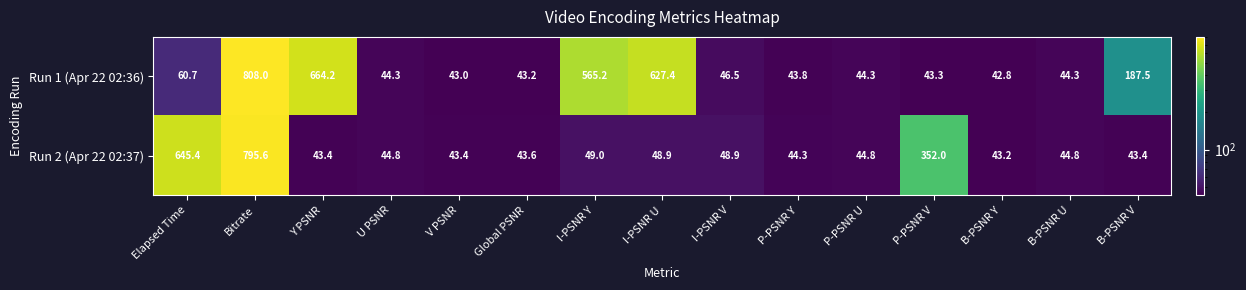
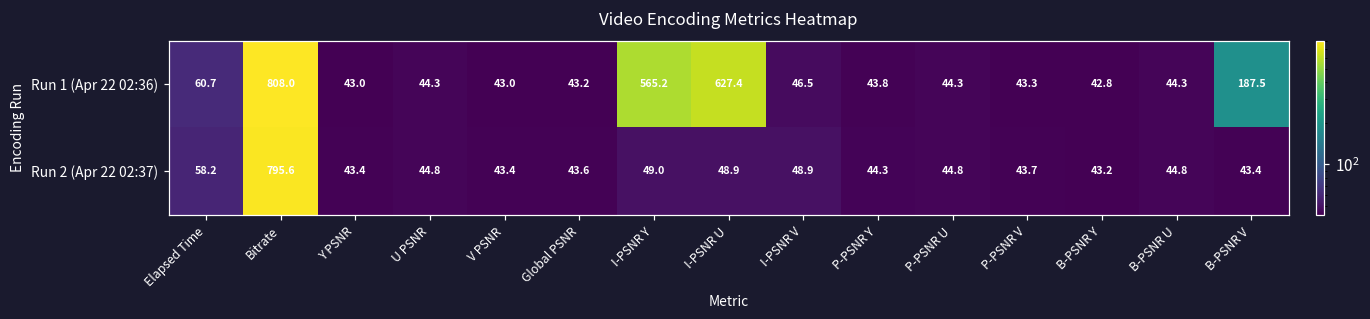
Run 1 (Apr 22 02:36), Y PSNR: 664.2 -> 43.0
Run 2 (Apr 22 02:37), Elapsed Time: 645.4 -> 58.2
Run 2 (Apr 22 02:37), P-PSNR V: 352.0 -> 43.7
